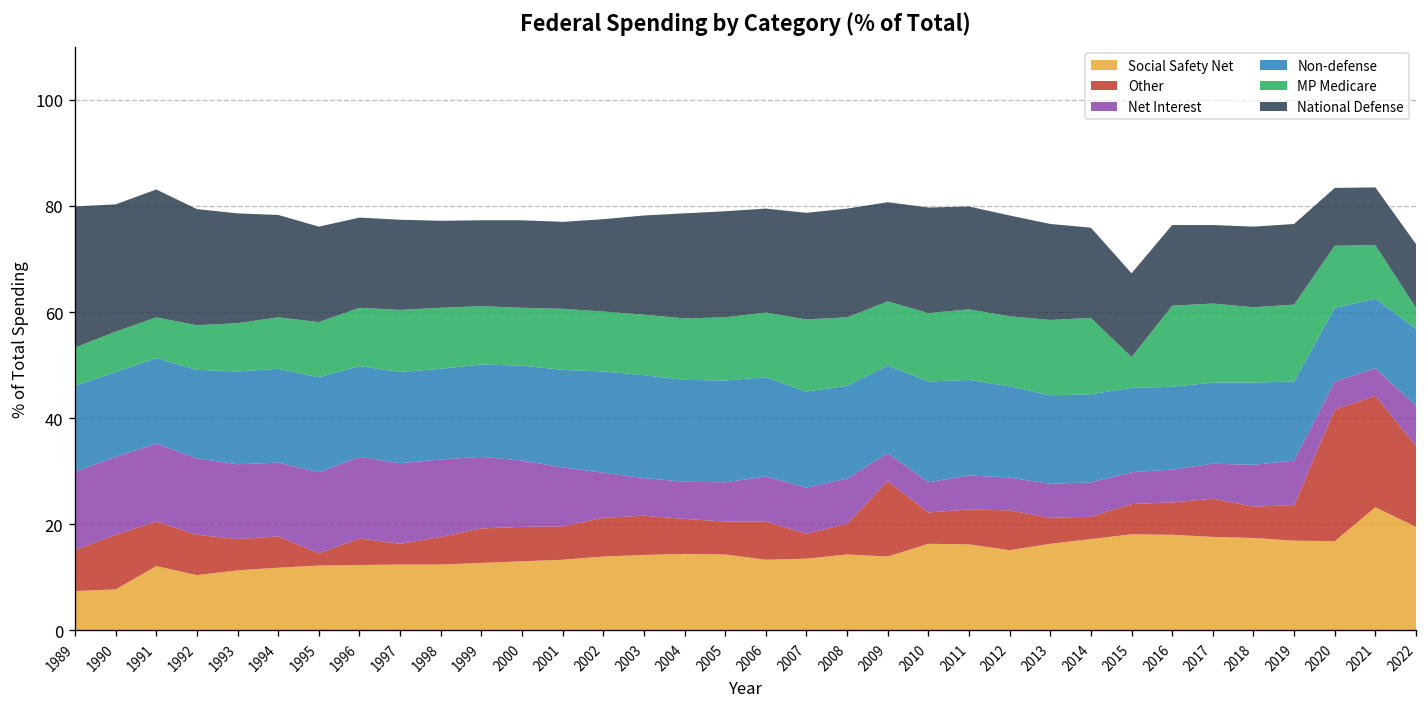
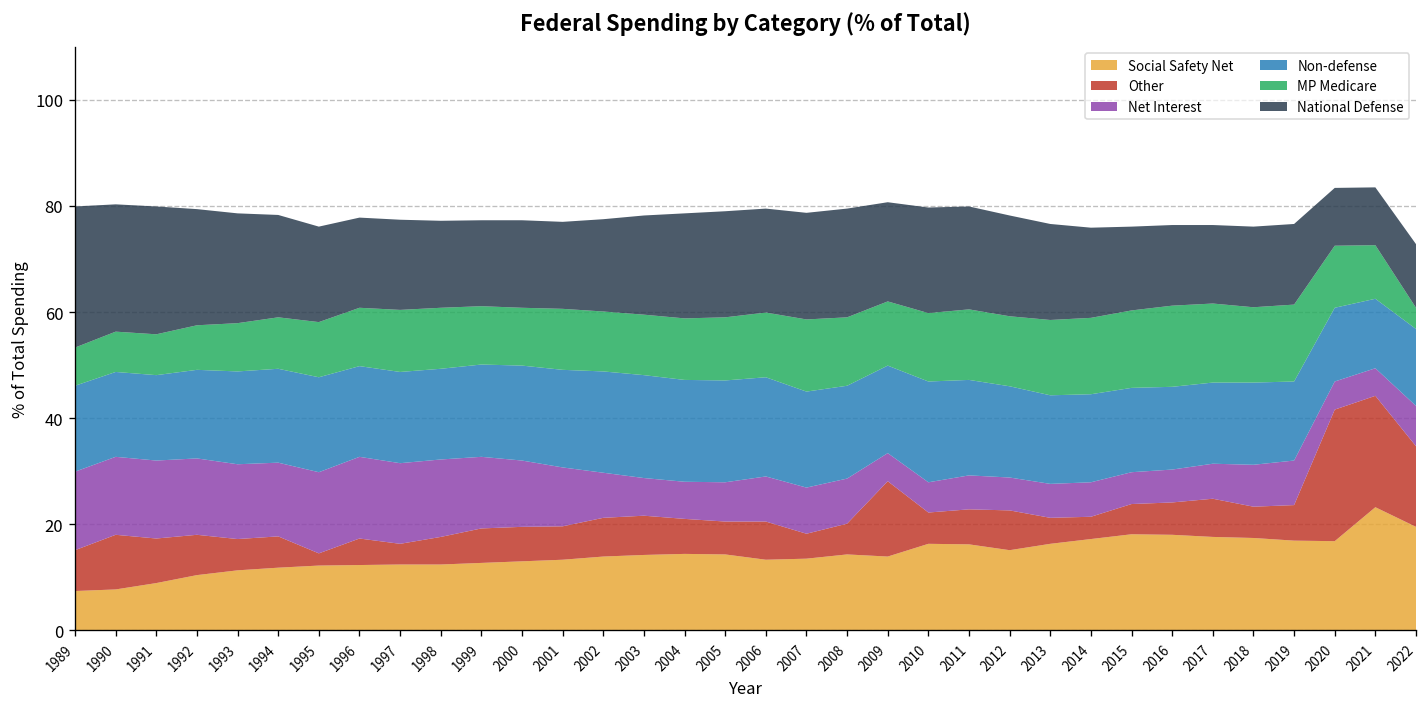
Social Safety Net, 1991: 12 -> 9
MP Medicare, 2015: 6 -> 15
